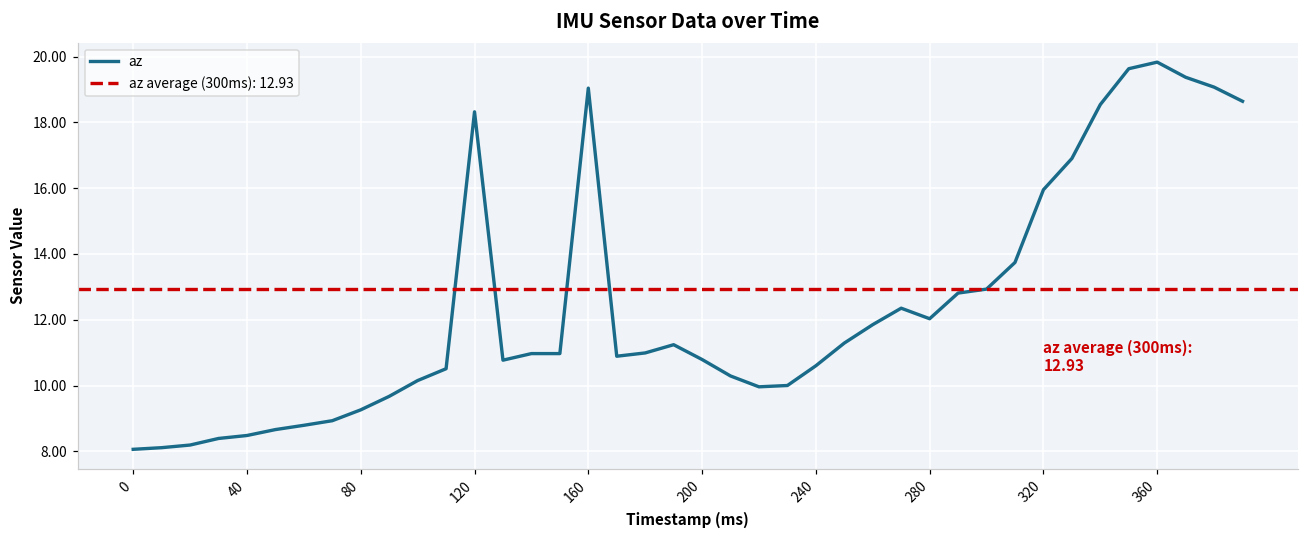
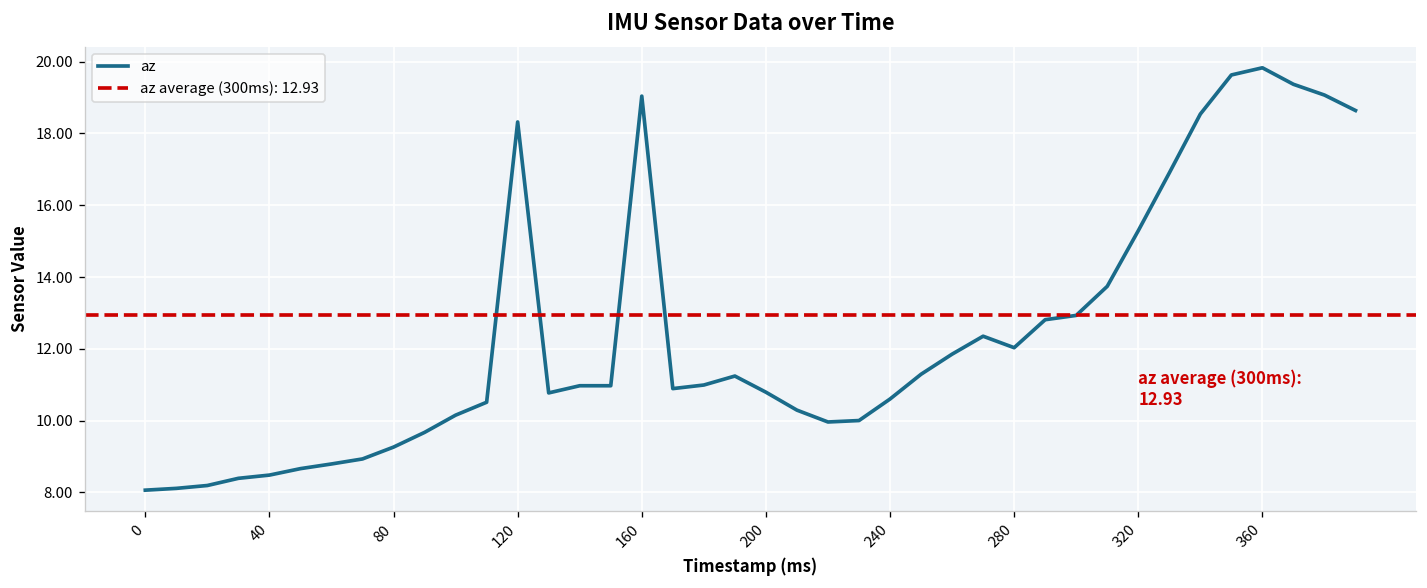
320: 16.0 -> 15.3
